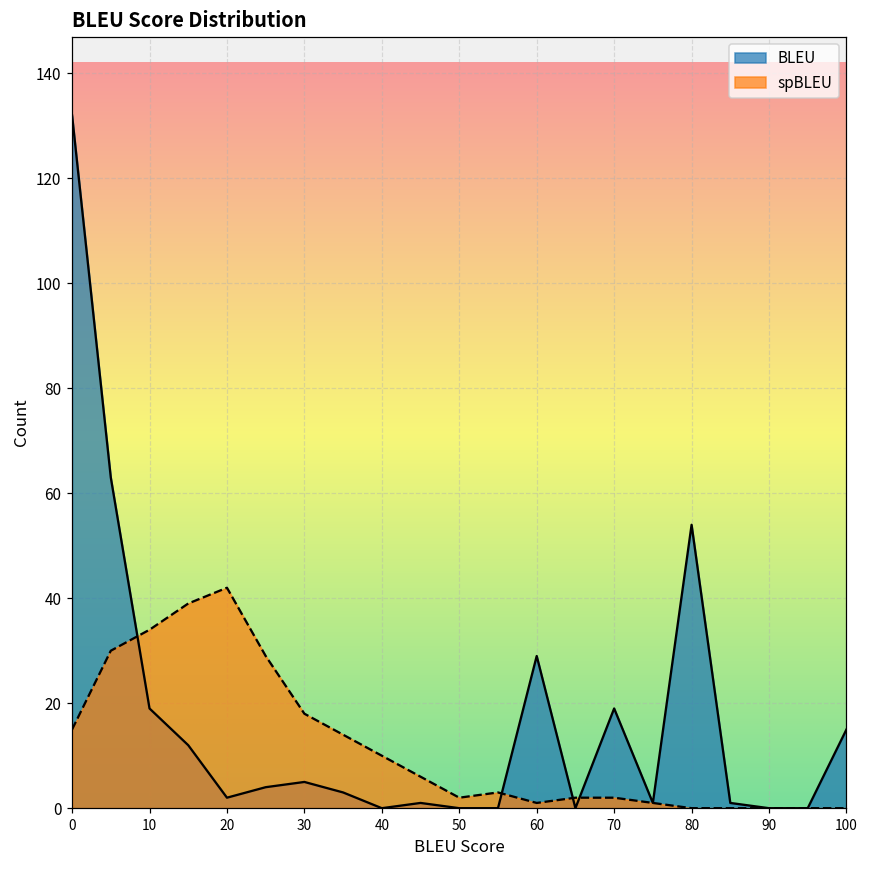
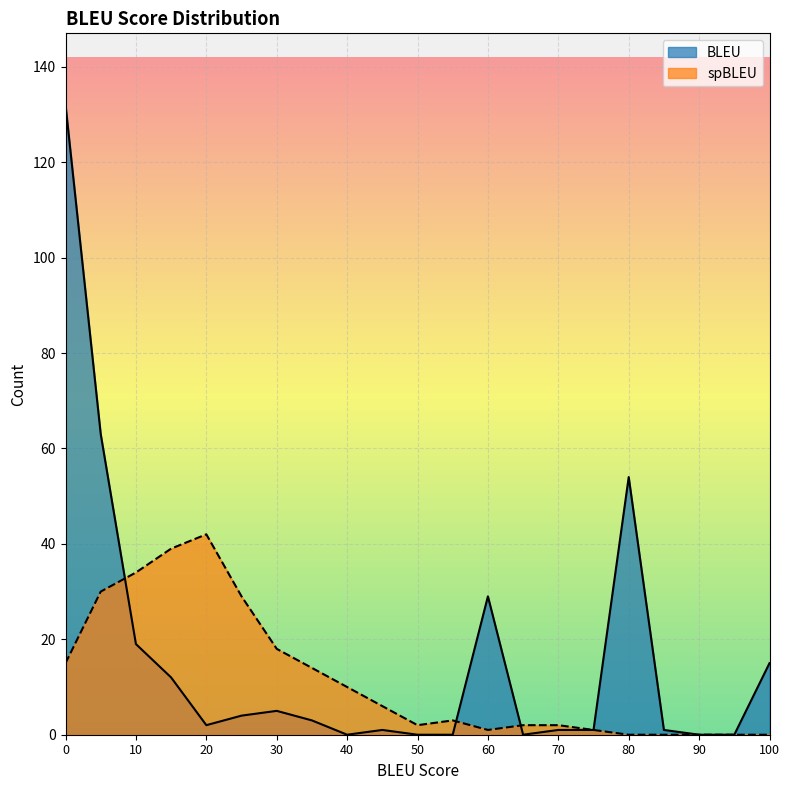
BLEU, 70: 19 -> 1
